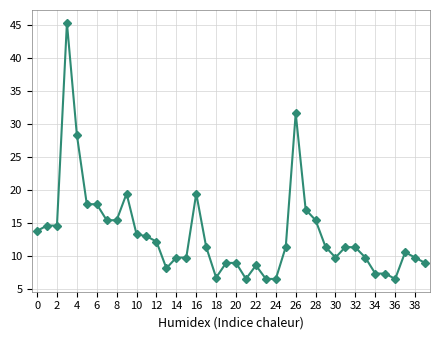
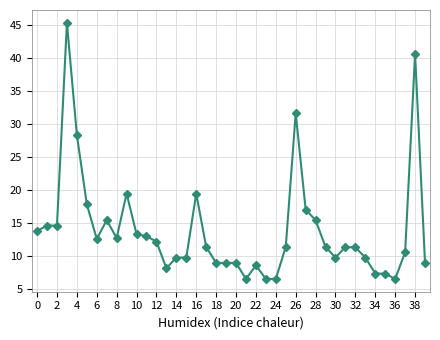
6: 18 -> 13
8: 15 -> 13
18: 7 -> 9
38: 10 -> 41
